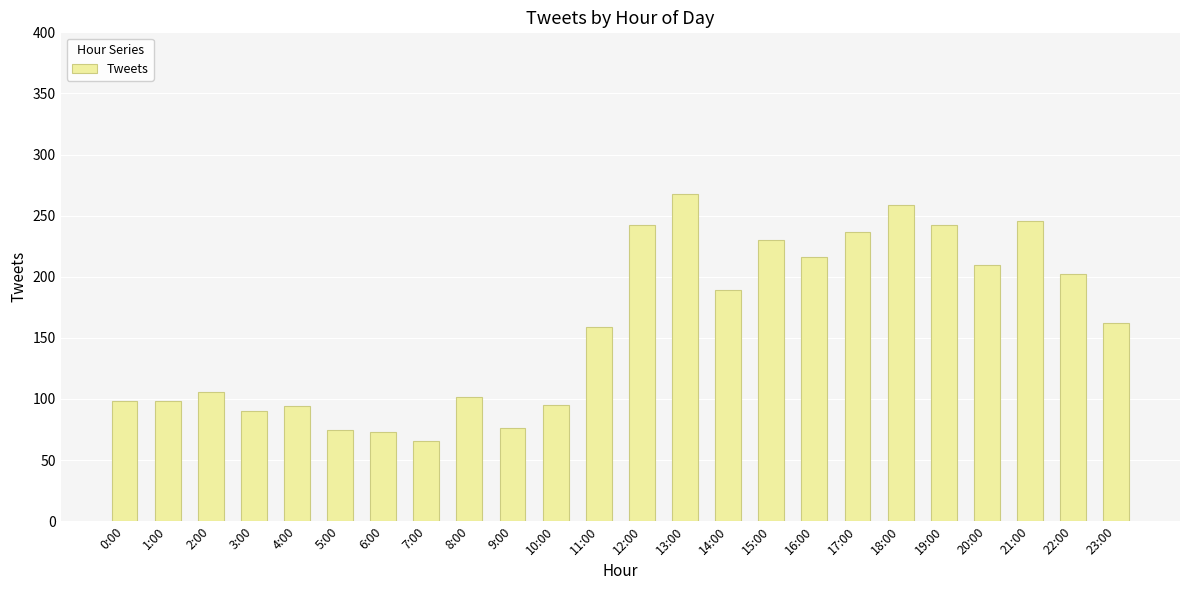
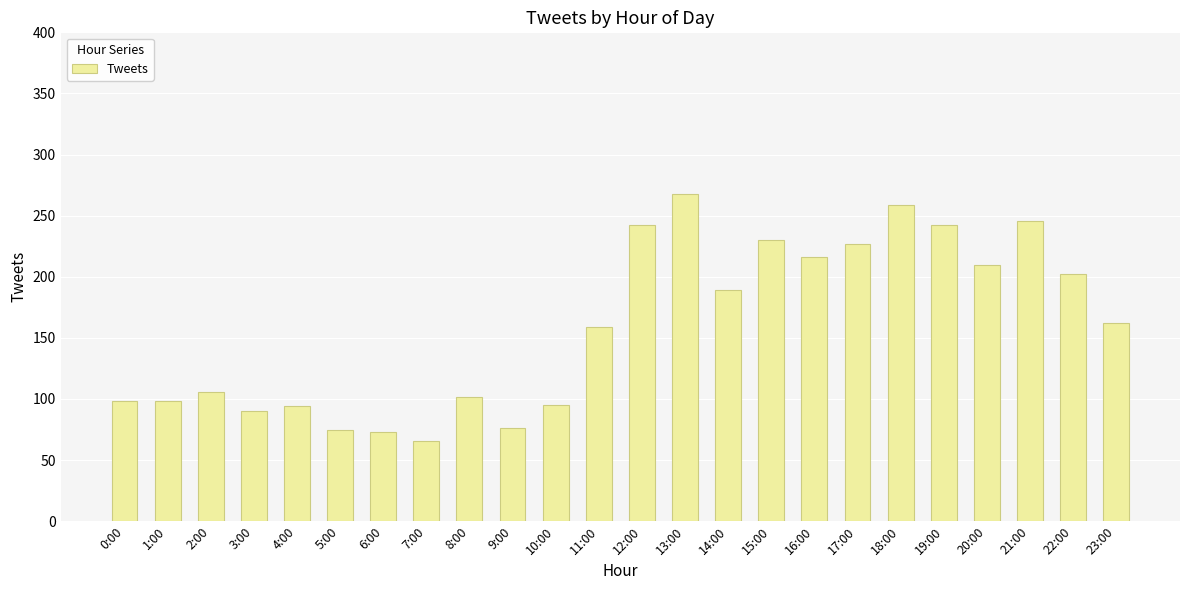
17:00: 237 -> 227
